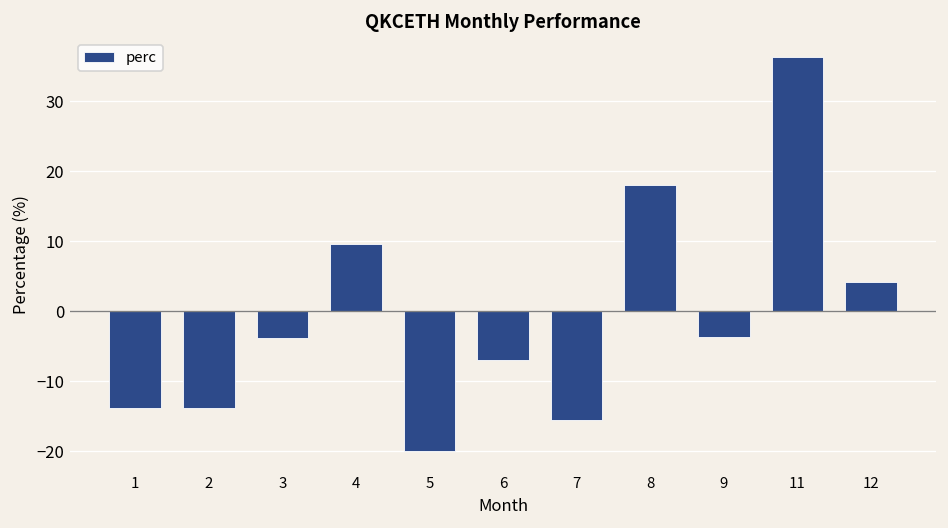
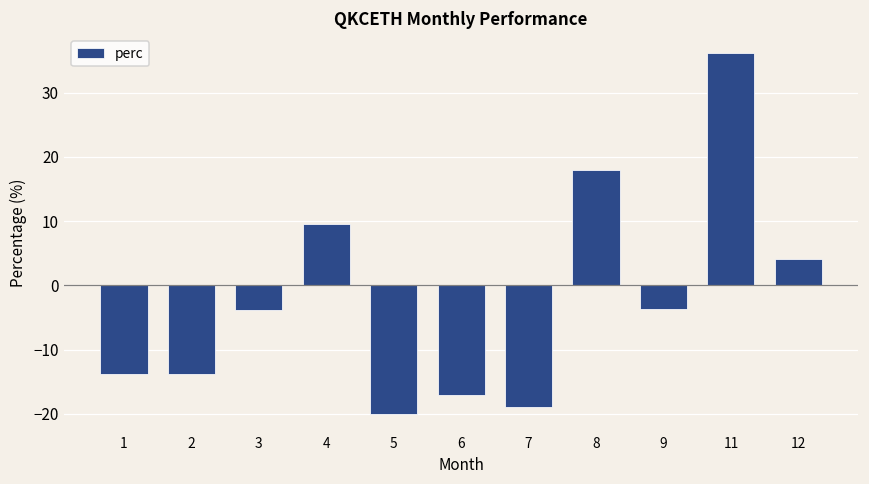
6: -7 -> -17
7: -16 -> -19
